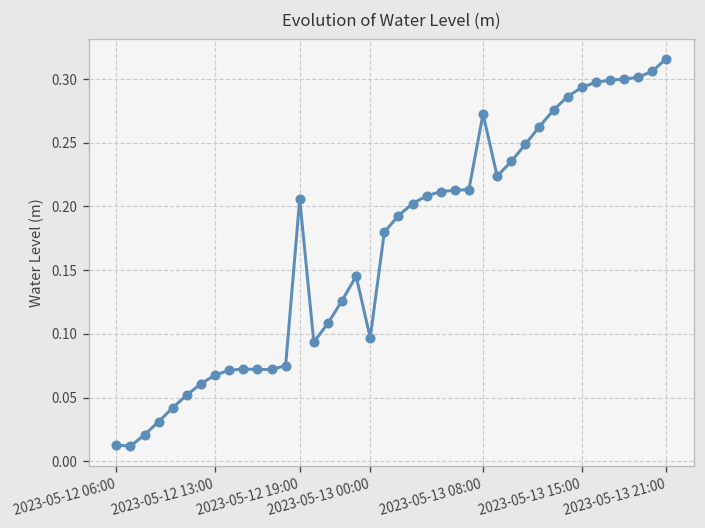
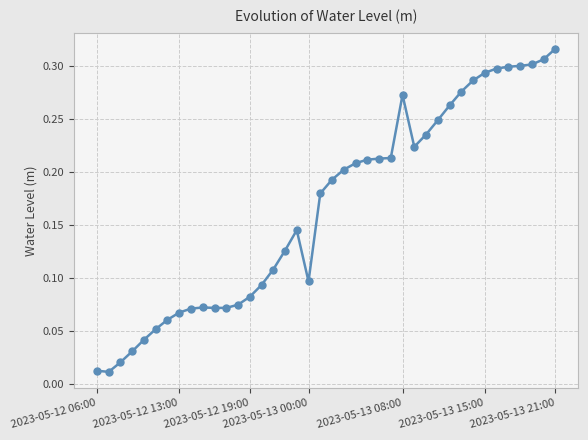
2023-05-12 19:00: 0.206 -> 0.082
